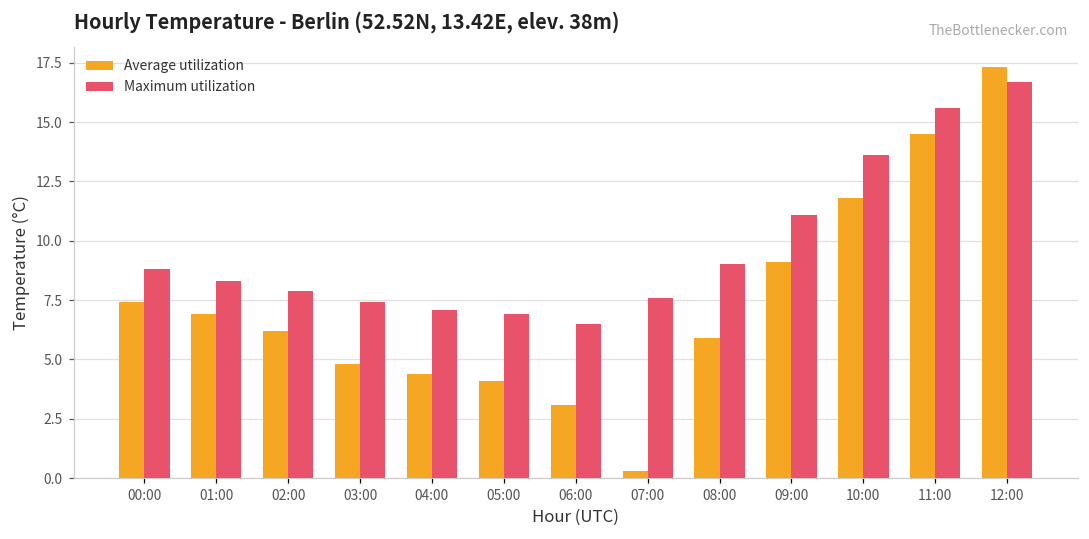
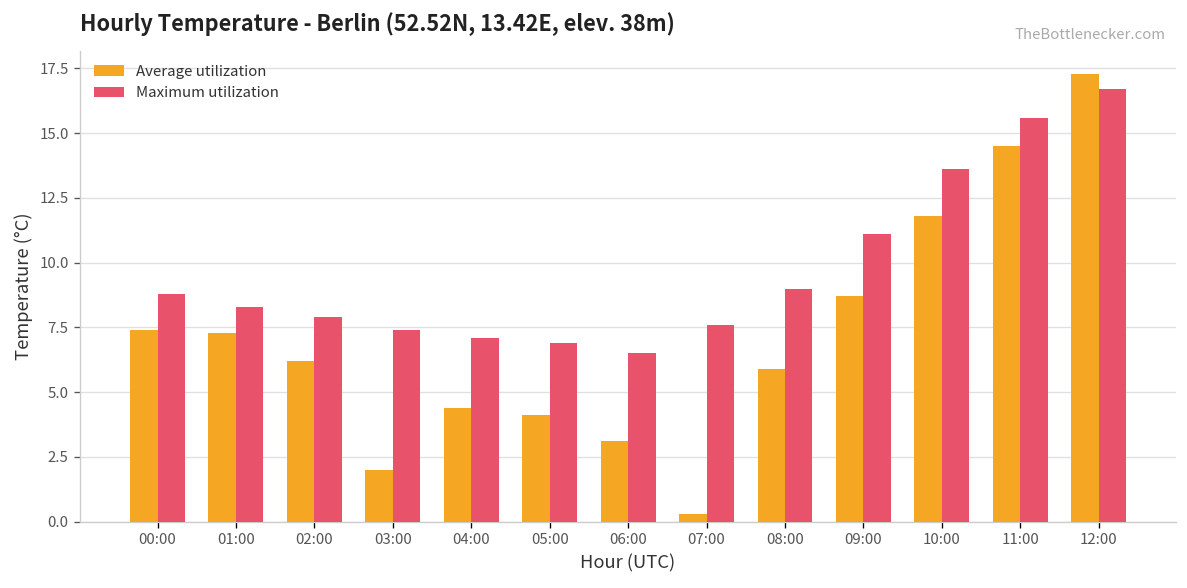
Average utilization, 01:00: 6.9 -> 7.3
Average utilization, 03:00: 4.8 -> 2.0
Average utilization, 09:00: 9.1 -> 8.7
